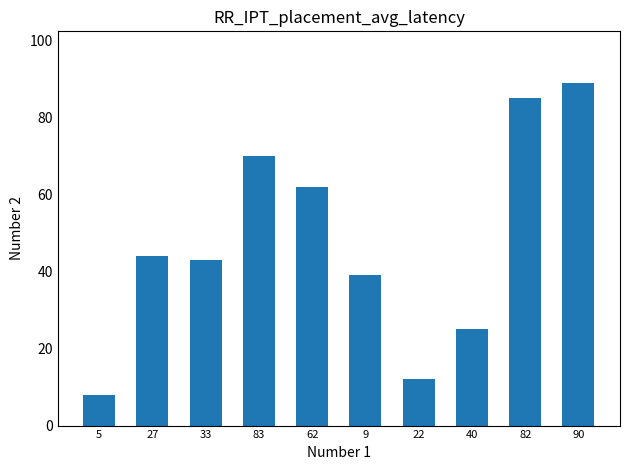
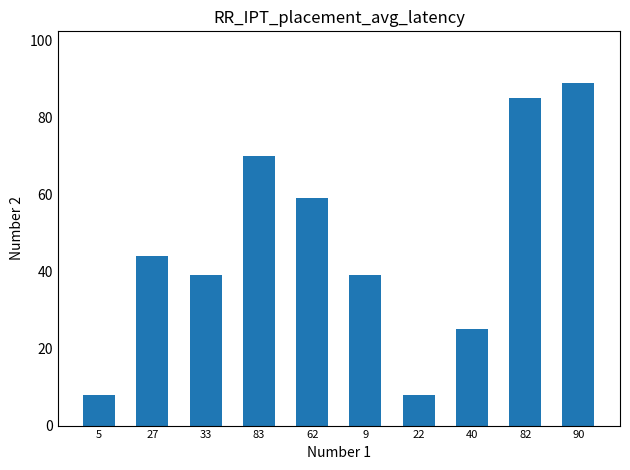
33: 43 -> 39
62: 62 -> 59
22: 12 -> 8
